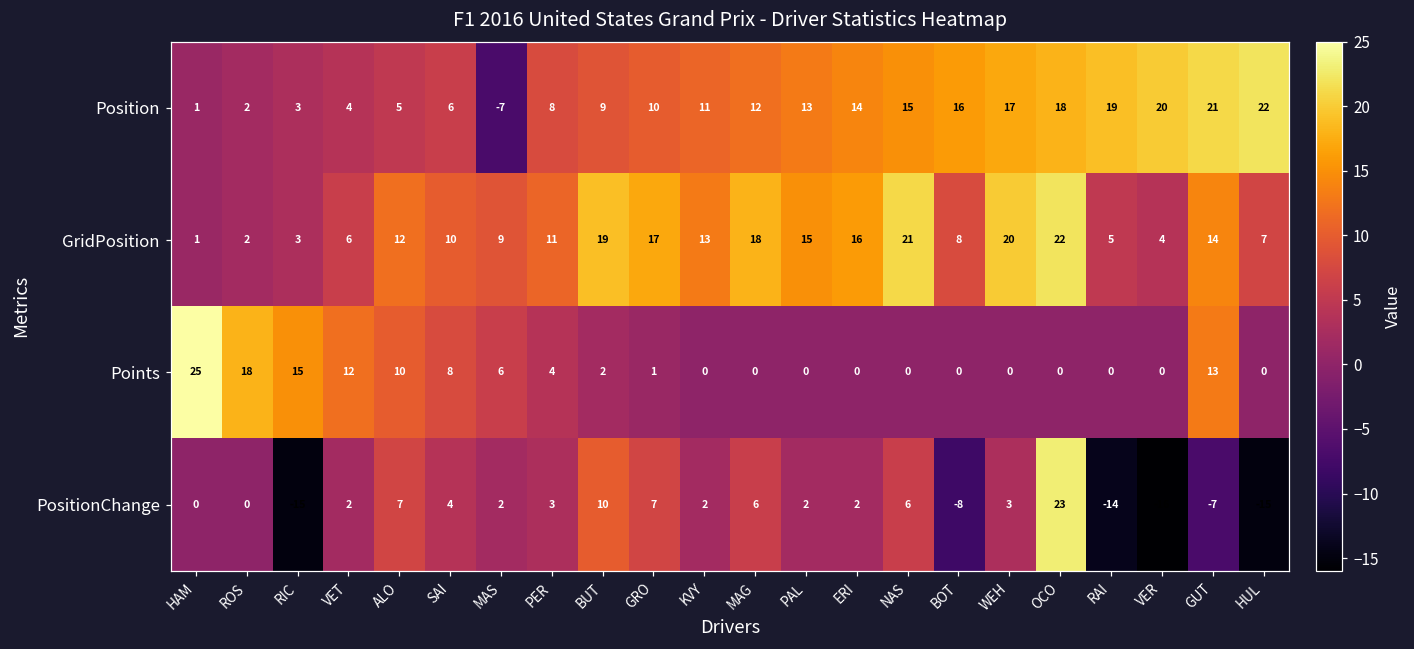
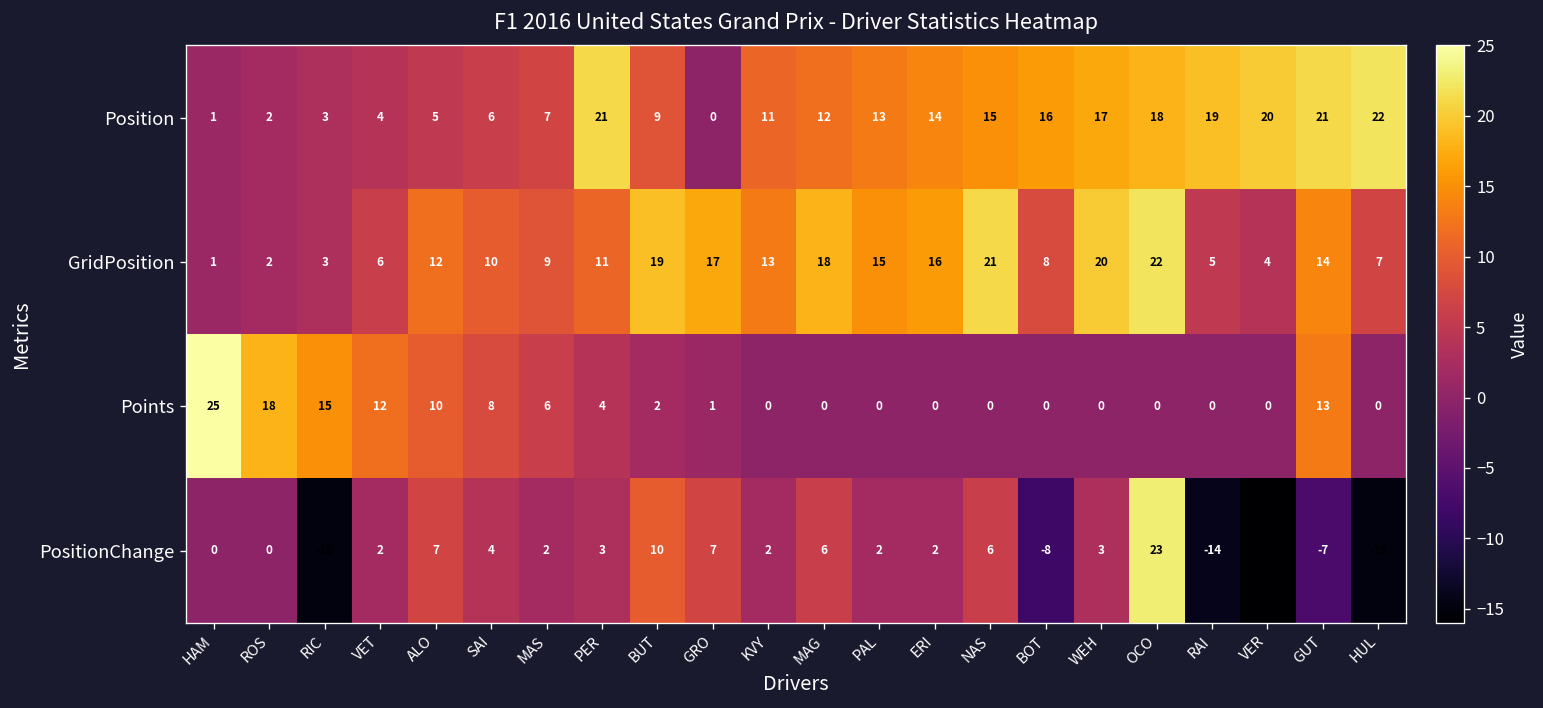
Position, MAS: -7 -> 7
Position, PER: 8 -> 21
Position, GRO: 10 -> 0
